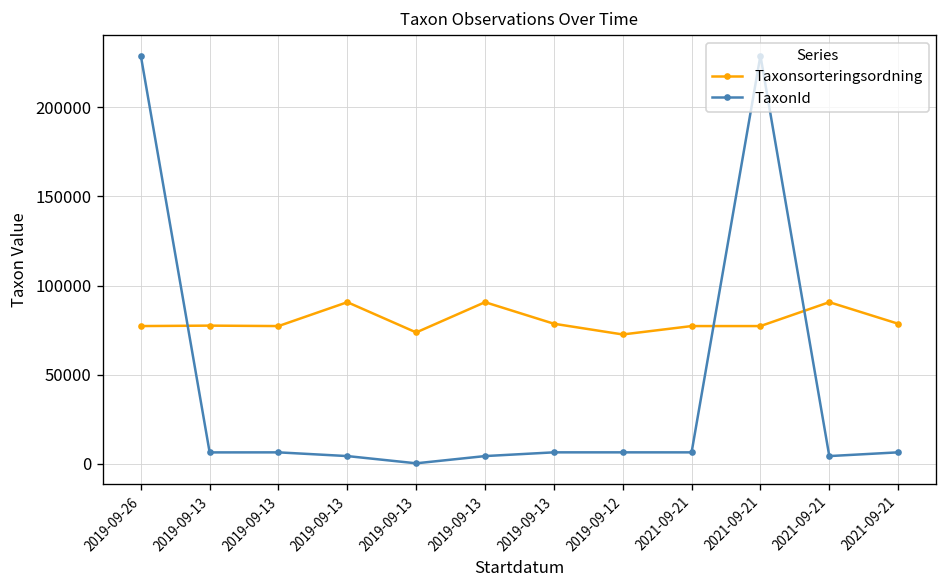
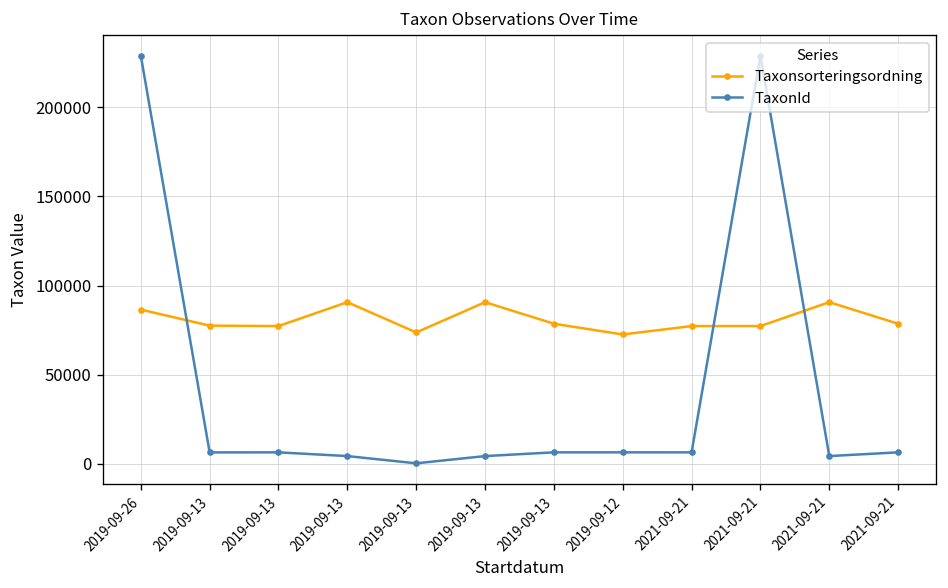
Taxonsorteringsordning, 2019-09-26: 77000 -> 87000
